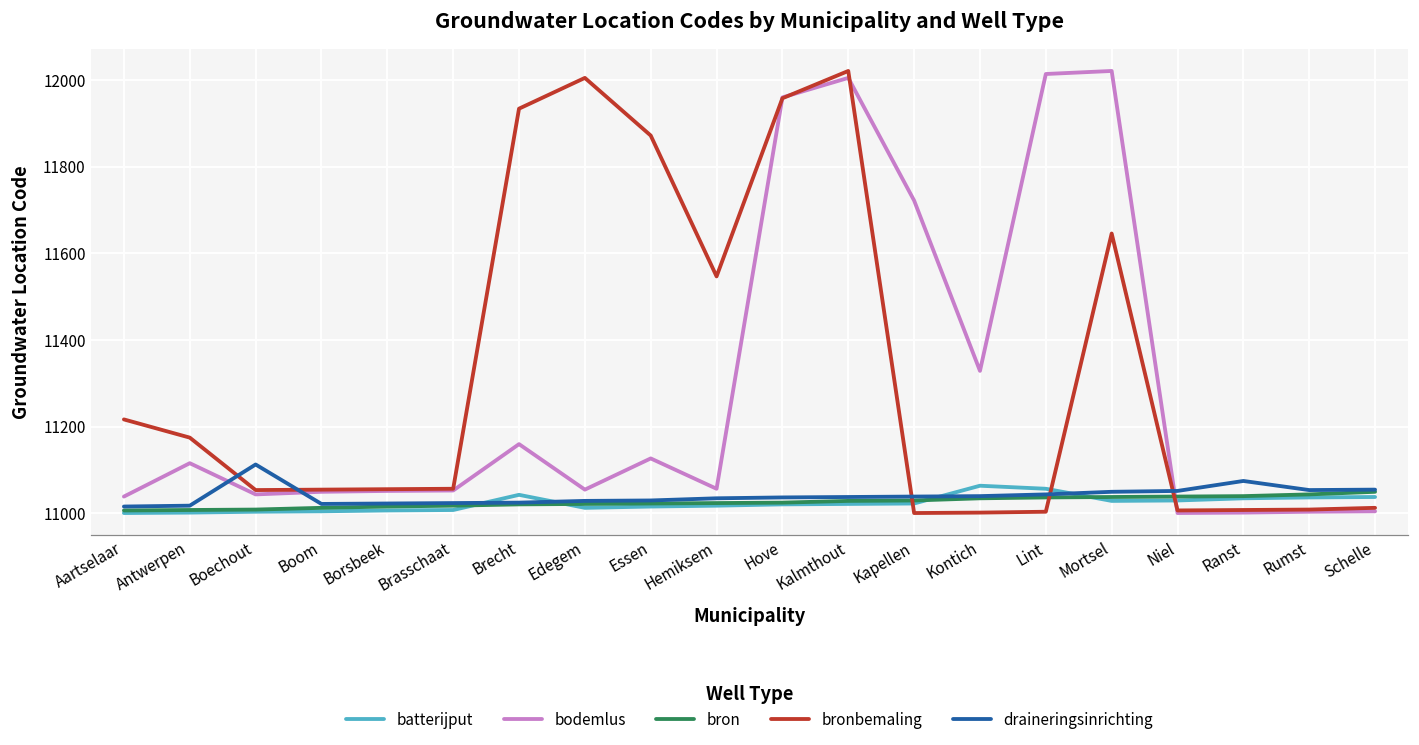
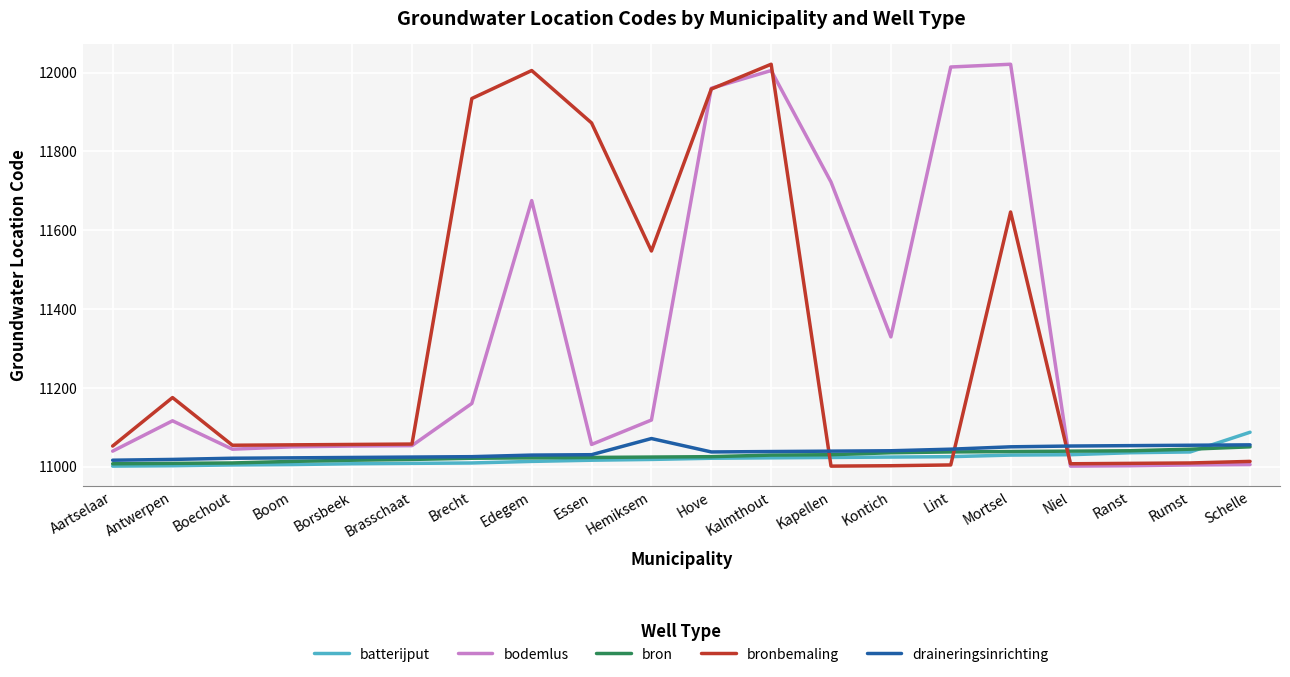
bronbemaling, Aartselaar: 11220 -> 11050
draineringsinrichting, Boechout: 11110 -> 11020
batterijput, Brecht: 11040 -> 11010
bodemlus, Edegem: 11060 -> 11680
bodemlus, Essen: 11130 -> 11060
bodemlus, Hemiksem: 11060 -> 11120
draineringsinrichting, Hemiksem: 11040 -> 11070
batterijput, Kontich: 11060 -> 11020
batterijput, Lint: 11060 -> 11030
draineringsinrichting, Ranst: 11080 -> 11050
batterijput, Schelle: 11040 -> 11090
